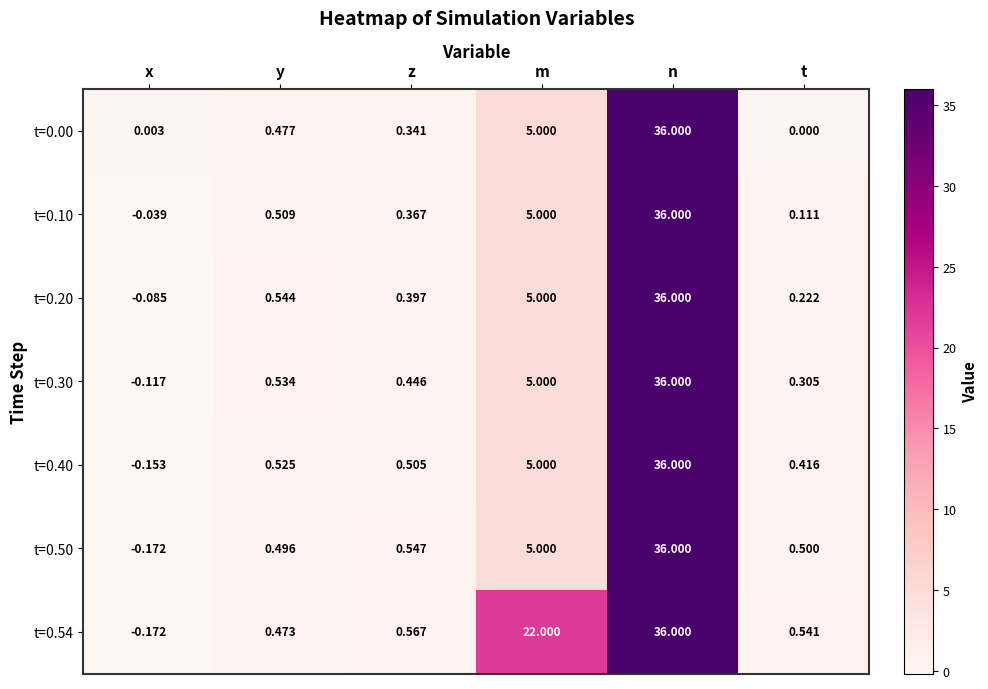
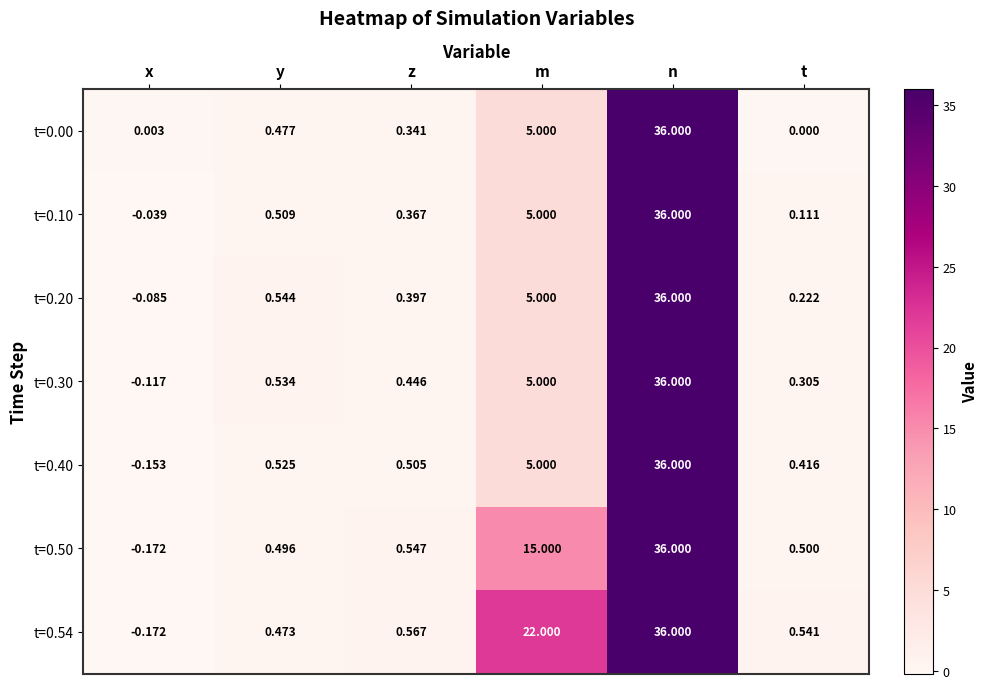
t=0.50, m: 5.000 -> 15.000
